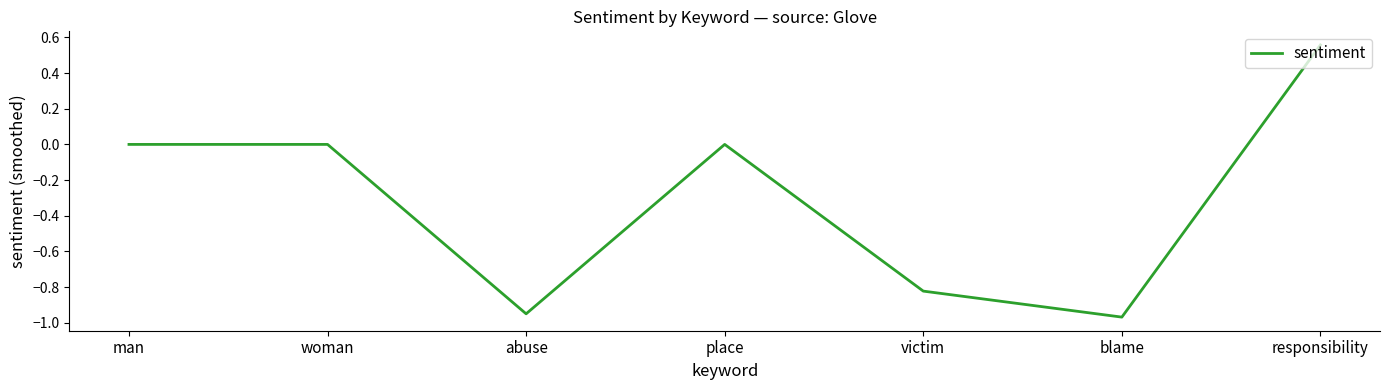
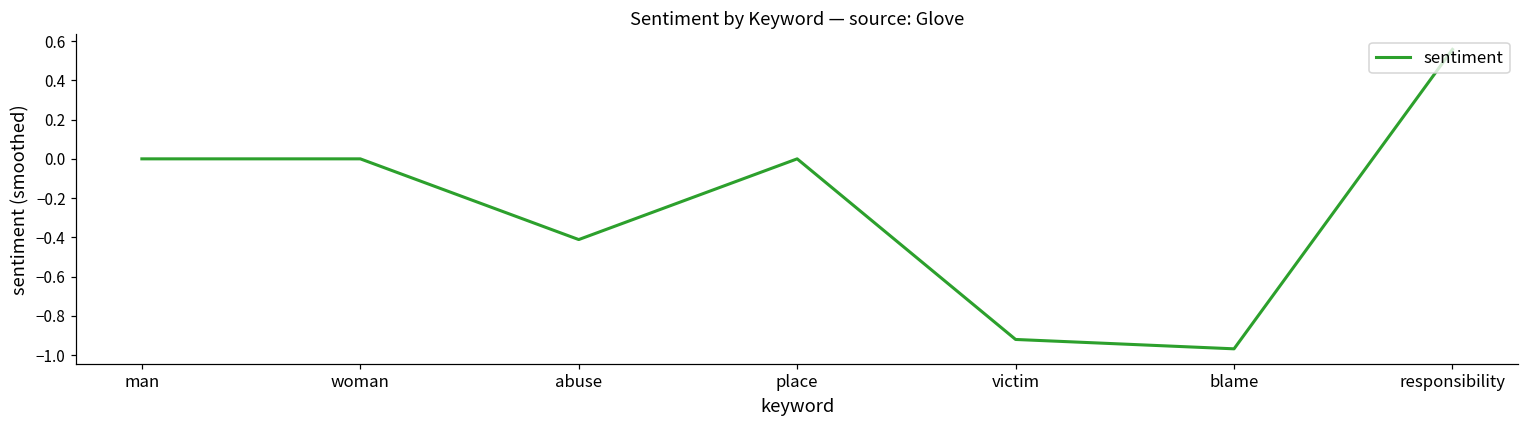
abuse: -0.95 -> -0.41
victim: -0.82 -> -0.92
